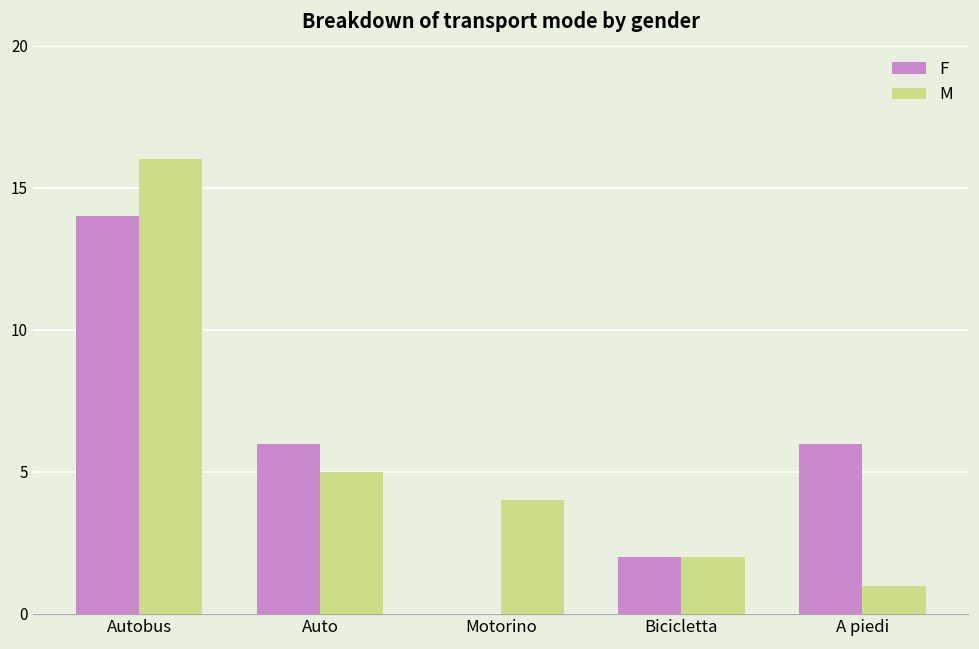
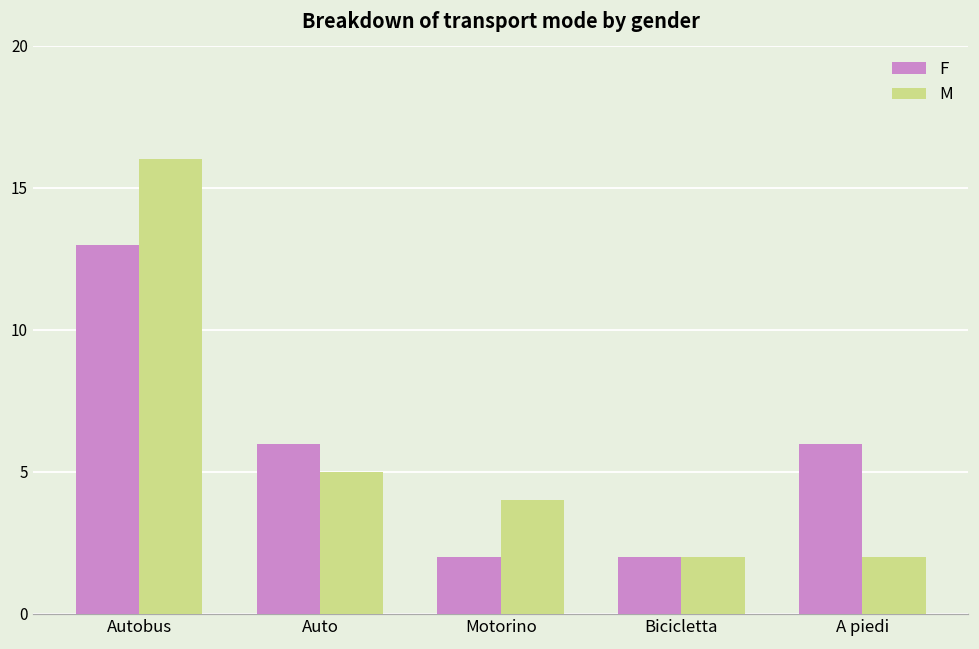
F, Autobus: 14 -> 13
F, Motorino: 0 -> 2
M, A piedi: 1 -> 2
